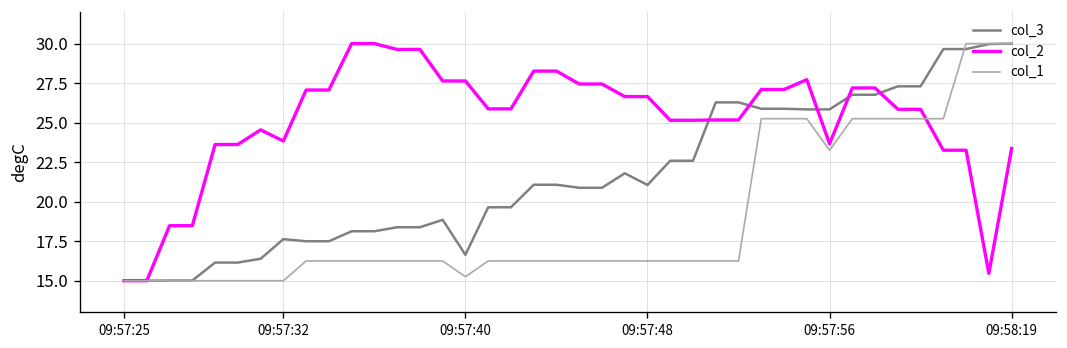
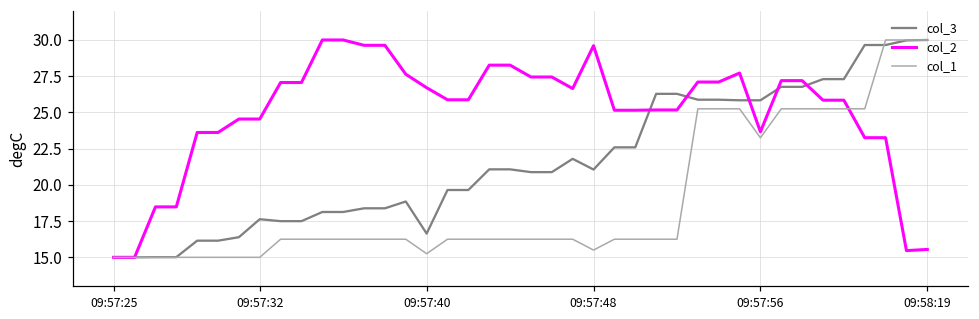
col_2, 09:57:32: 23.8 -> 24.5
col_2, 09:57:40: 27.6 -> 26.7
col_2, 09:57:48: 26.6 -> 29.6
col_1, 09:57:48: 16.3 -> 15.5
col_2, 09:58:19: 23.4 -> 15.5
